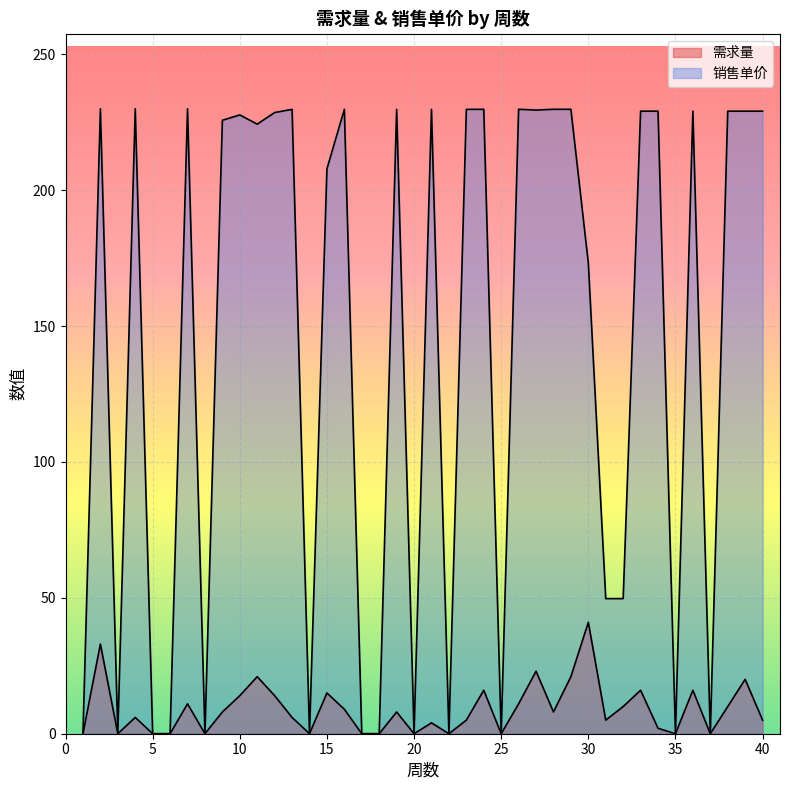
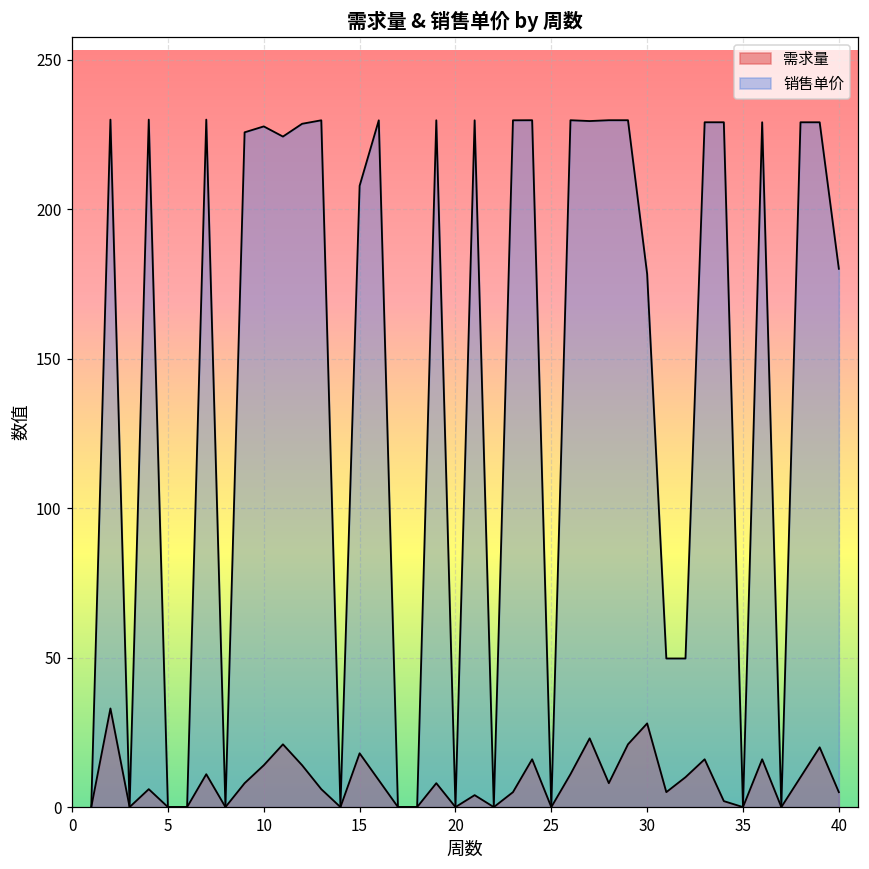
需求量, 15: 15 -> 18
需求量, 30: 41 -> 28
销售单价, 30: 173 -> 178
销售单价, 40: 229 -> 180
